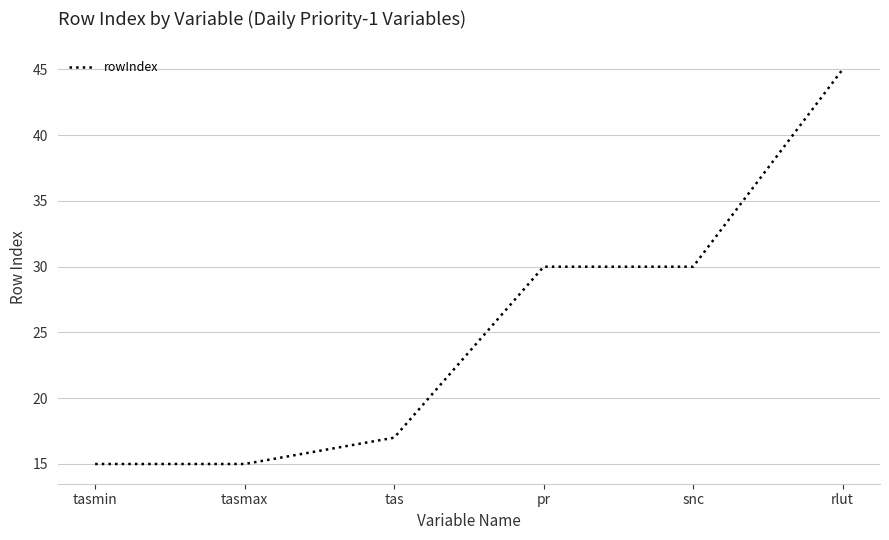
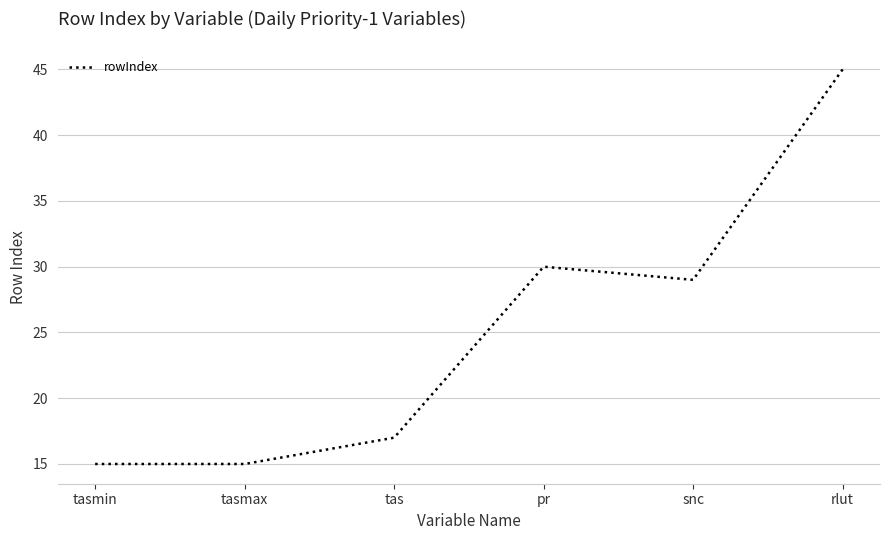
snc: 30 -> 29
